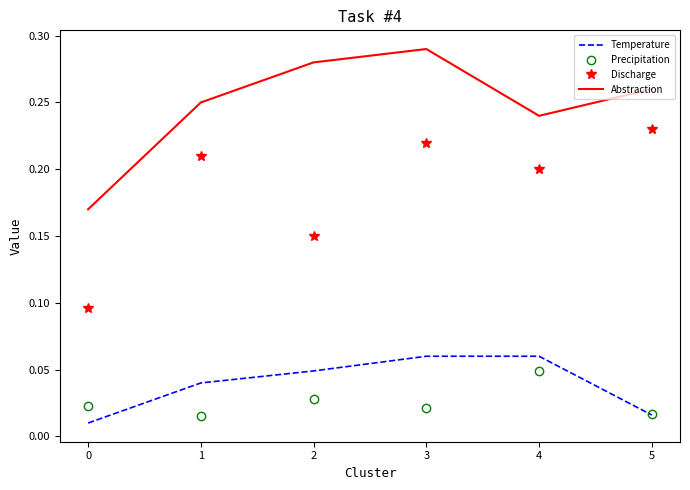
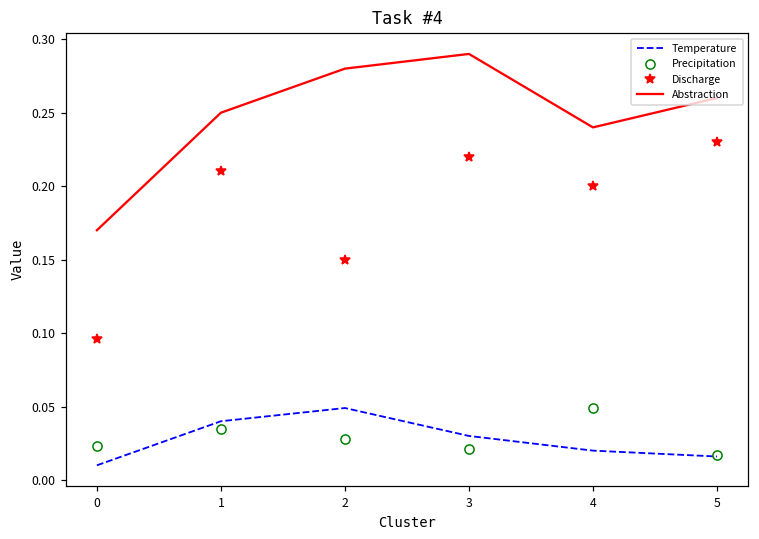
Precipitation, 1: 0.015 -> 0.035
Temperature, 3: 0.06 -> 0.03
Temperature, 4: 0.06 -> 0.02
